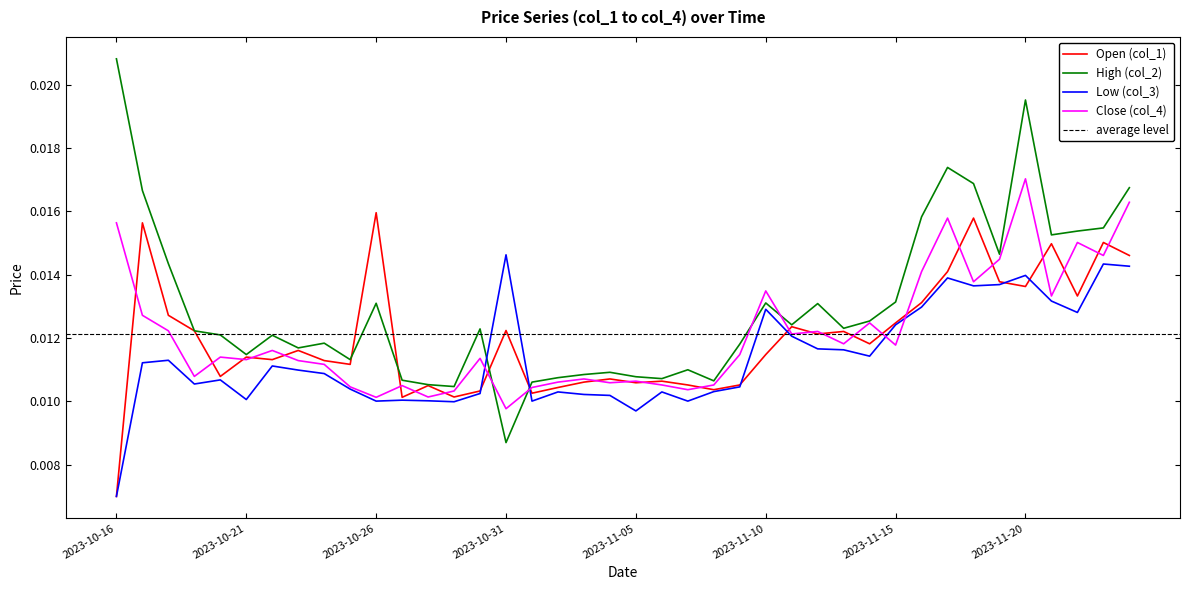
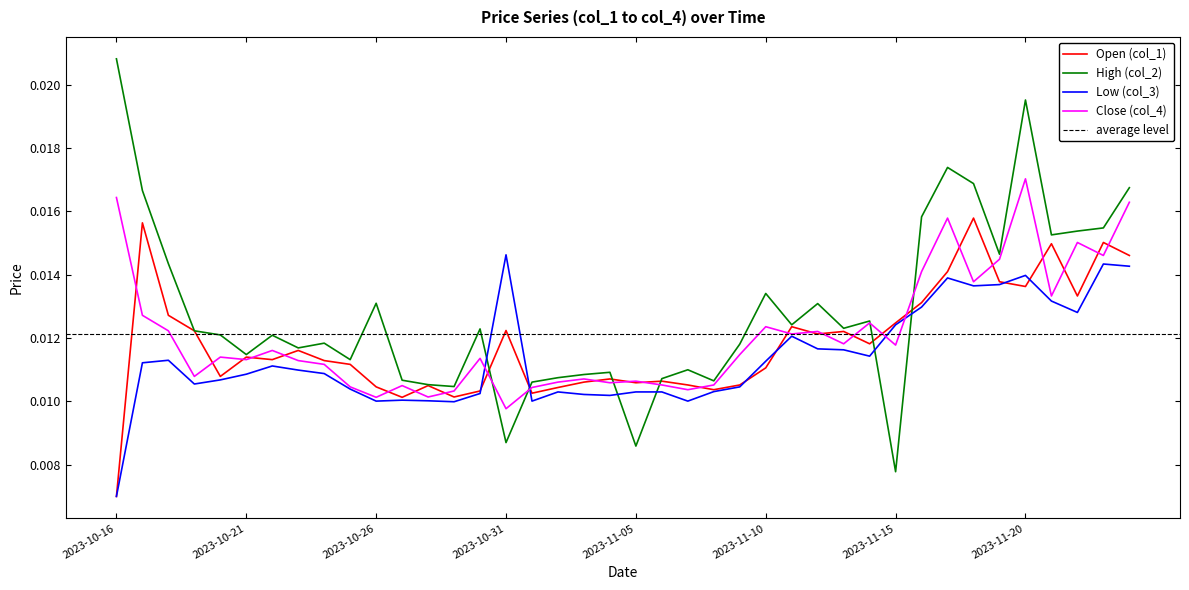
Close (col_4), 2023-10-16: 0.0156 -> 0.0164
Low (col_3), 2023-10-21: 0.0101 -> 0.0109
Open (col_1), 2023-10-26: 0.0160 -> 0.0105
High (col_2), 2023-11-05: 0.0108 -> 0.0086
Low (col_3), 2023-11-05: 0.0097 -> 0.0103
Open (col_1), 2023-11-10: 0.0115 -> 0.0111
High (col_2), 2023-11-10: 0.0131 -> 0.0134
Low (col_3), 2023-11-10: 0.0129 -> 0.0113
Close (col_4), 2023-11-10: 0.0135 -> 0.0124
High (col_2), 2023-11-15: 0.0131 -> 0.0078
